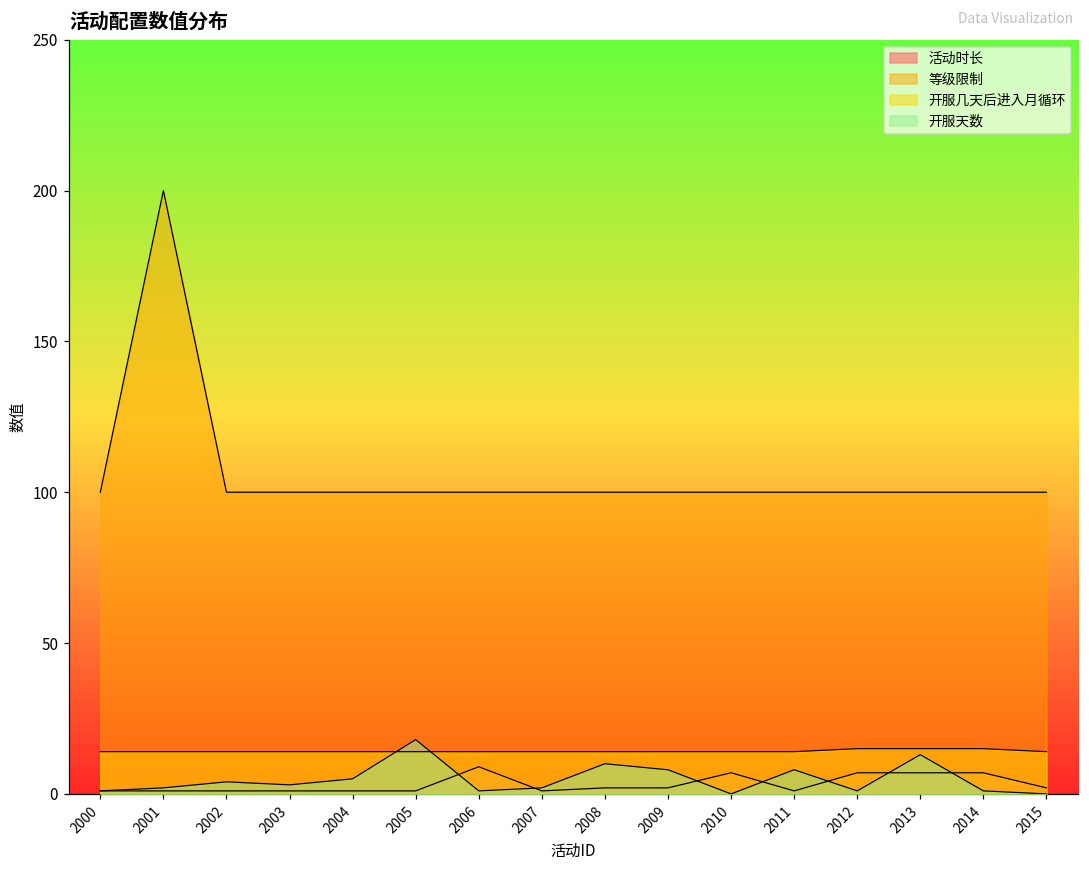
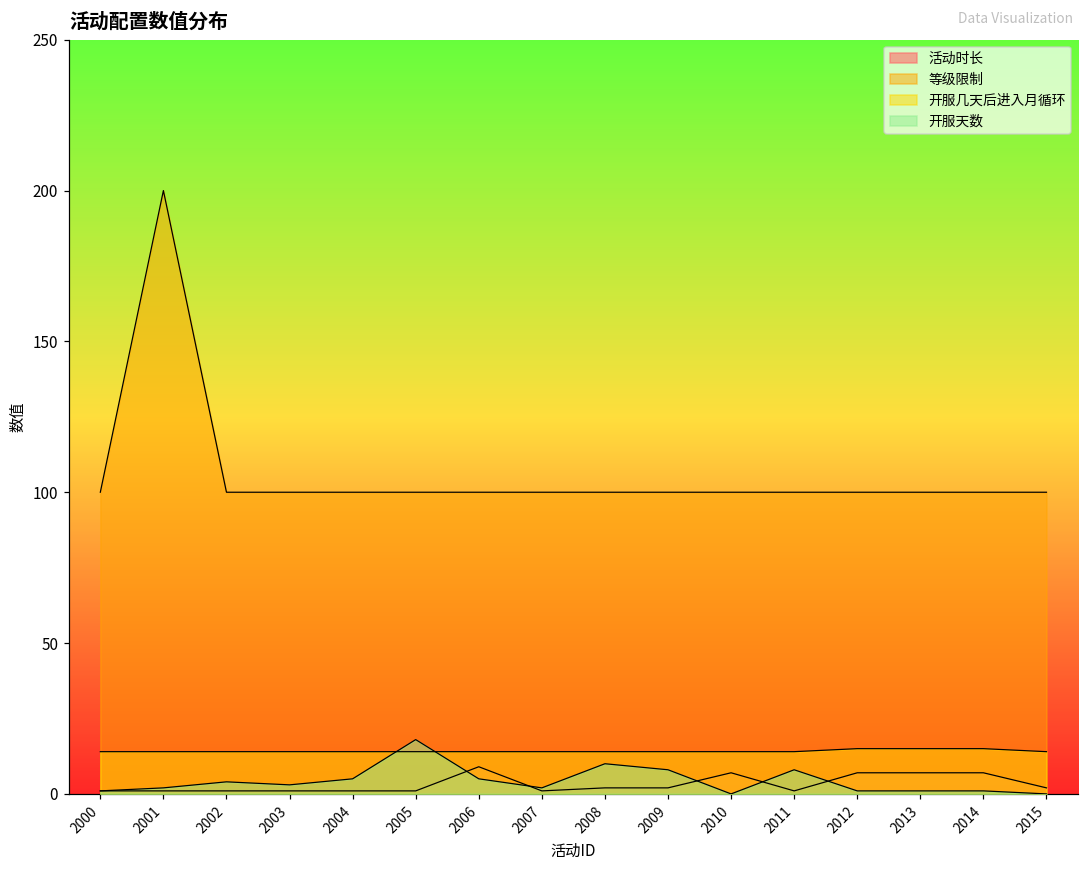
开服天数, 2006: 1 -> 5
开服天数, 2013: 13 -> 1
